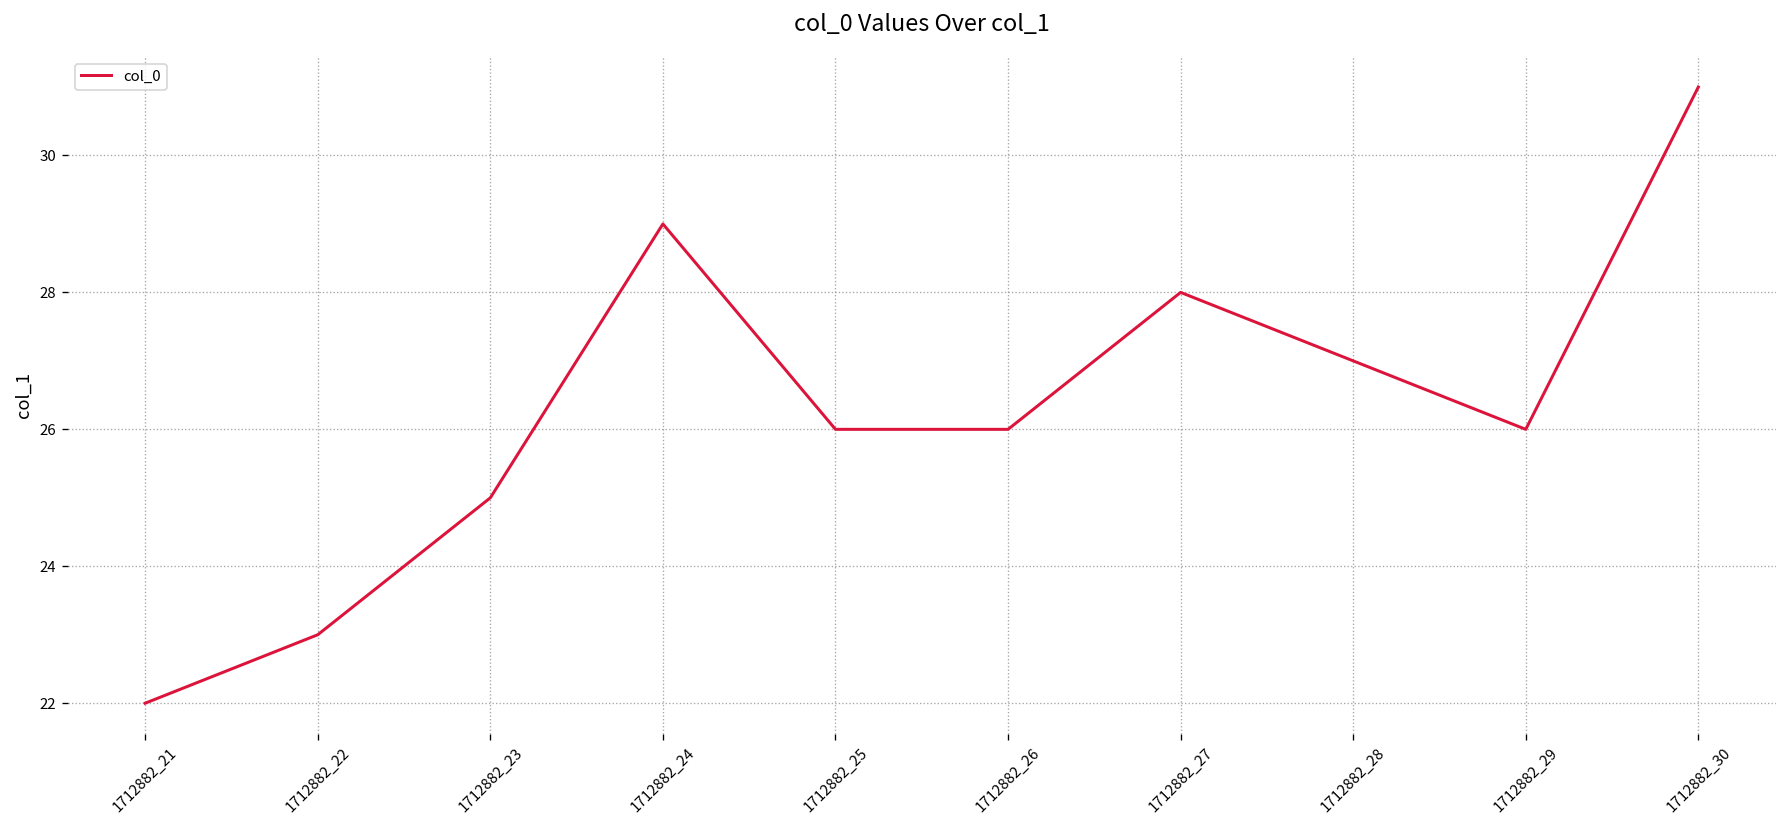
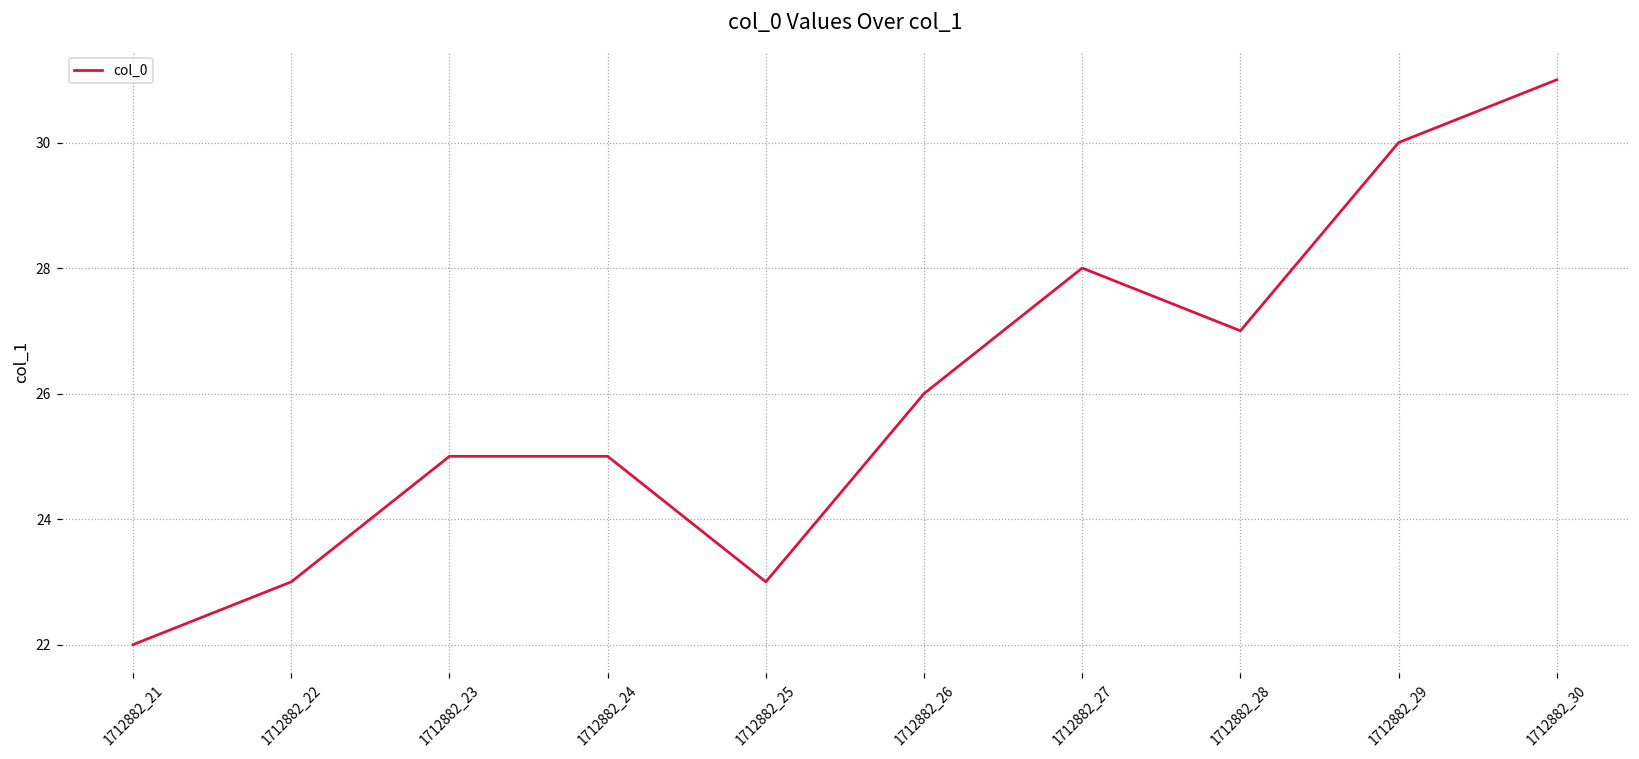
1712882_24: 29 -> 25
1712882_25: 26 -> 23
1712882_29: 26 -> 30
